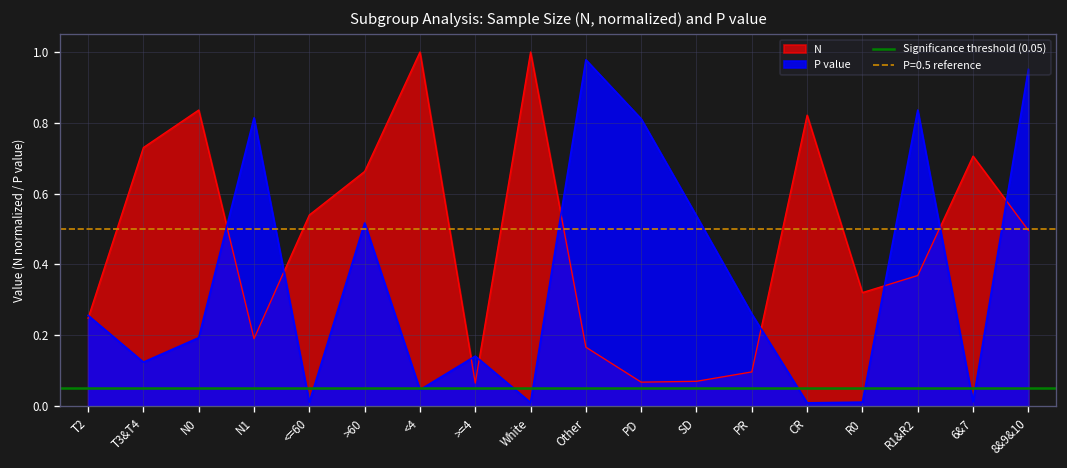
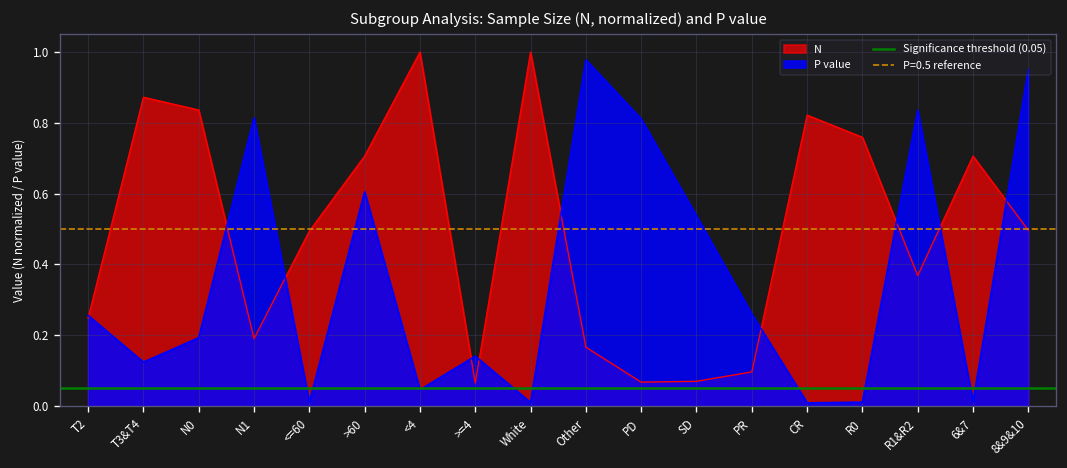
N, T3&T4: 0.73 -> 0.87
N, <=60: 0.54 -> 0.49
N, >60: 0.66 -> 0.71
P value, >60: 0.52 -> 0.61
N, R0: 0.32 -> 0.76
